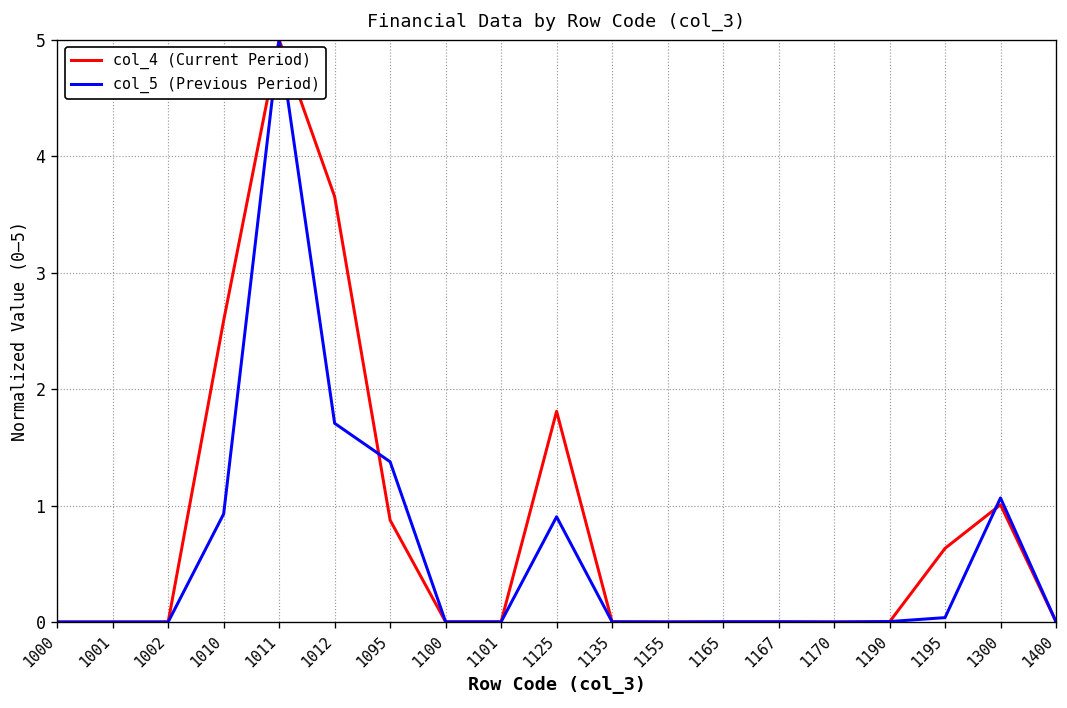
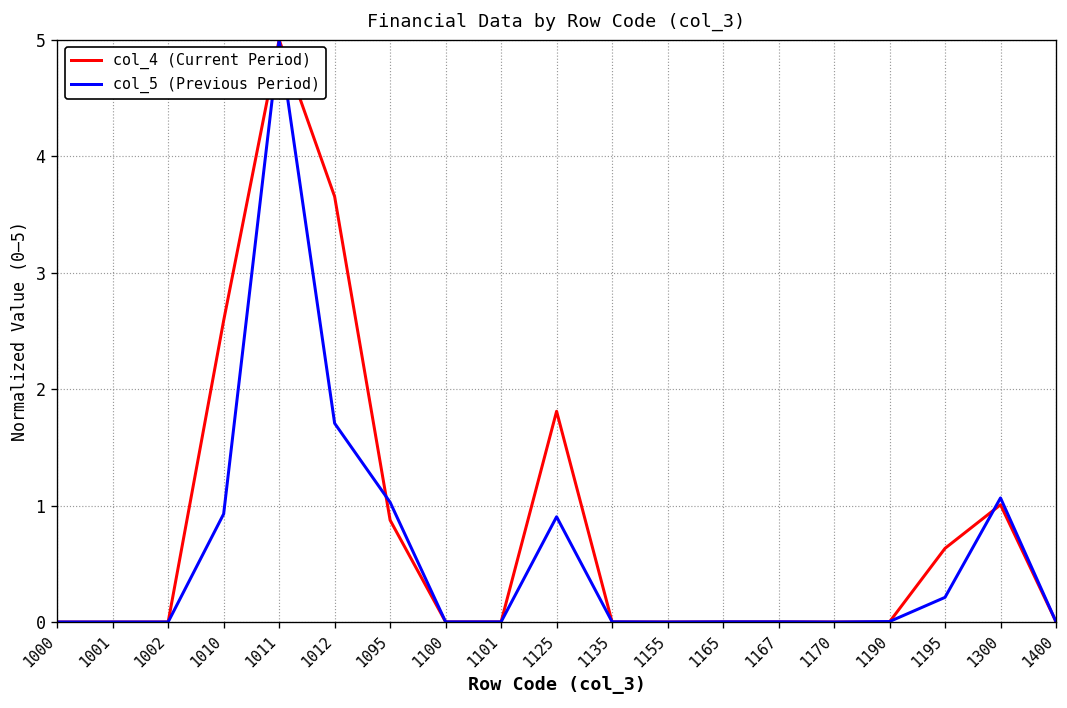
col_5 (Previous Period), 1095: 1.4 -> 1.0
col_5 (Previous Period), 1195: 0.0 -> 0.2
